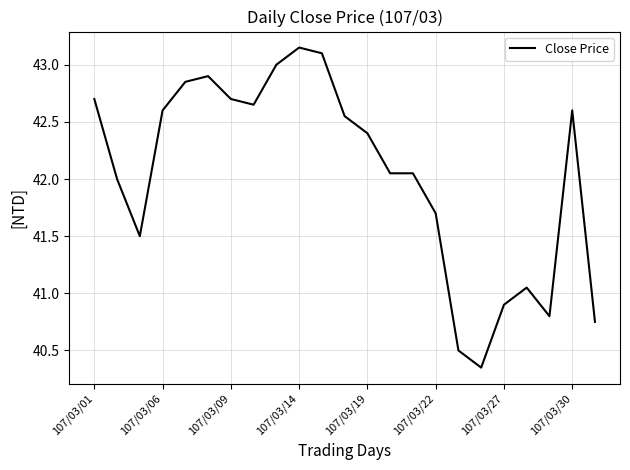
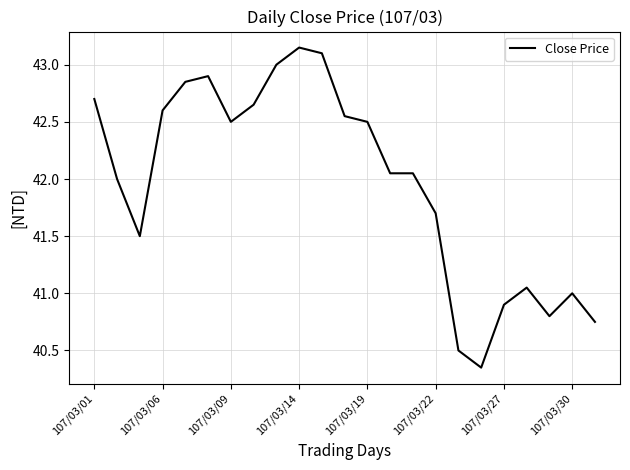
107/03/09: 42.7 -> 42.5
107/03/19: 42.4 -> 42.5
107/03/30: 42.6 -> 41.0
